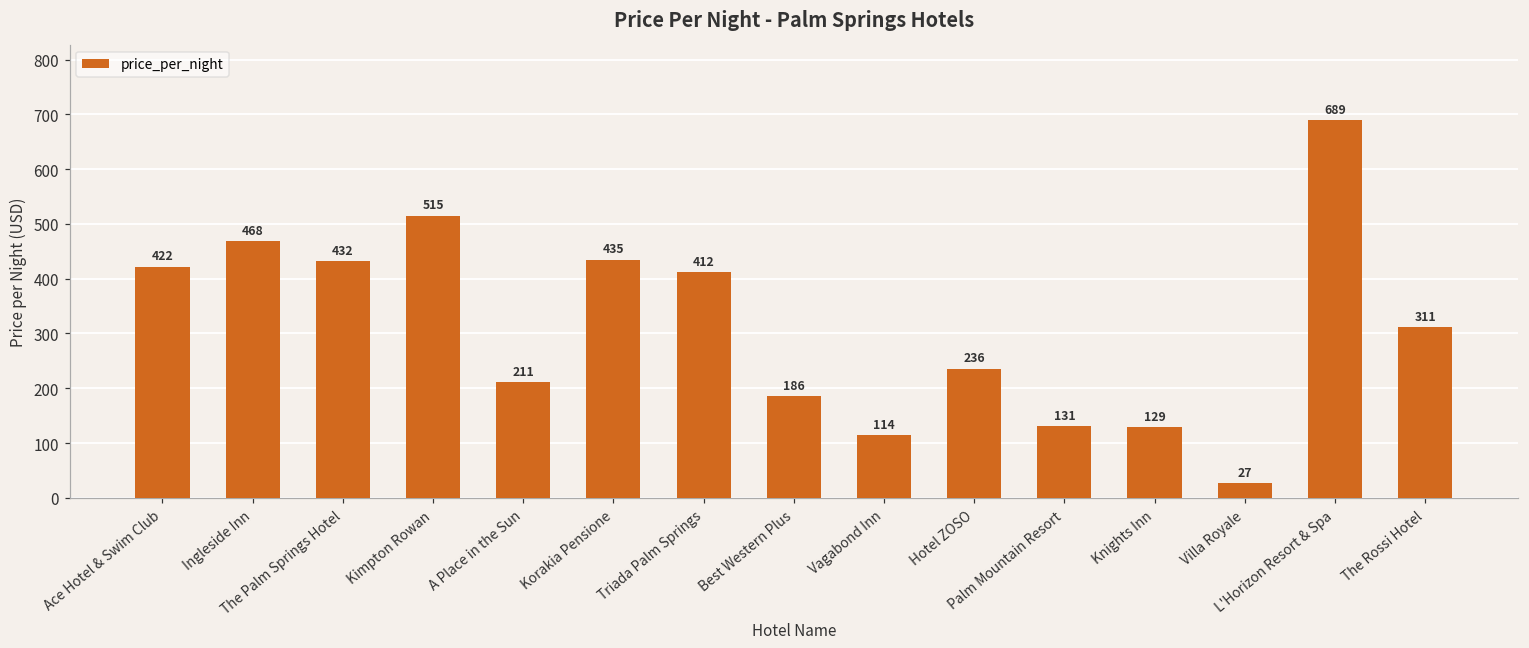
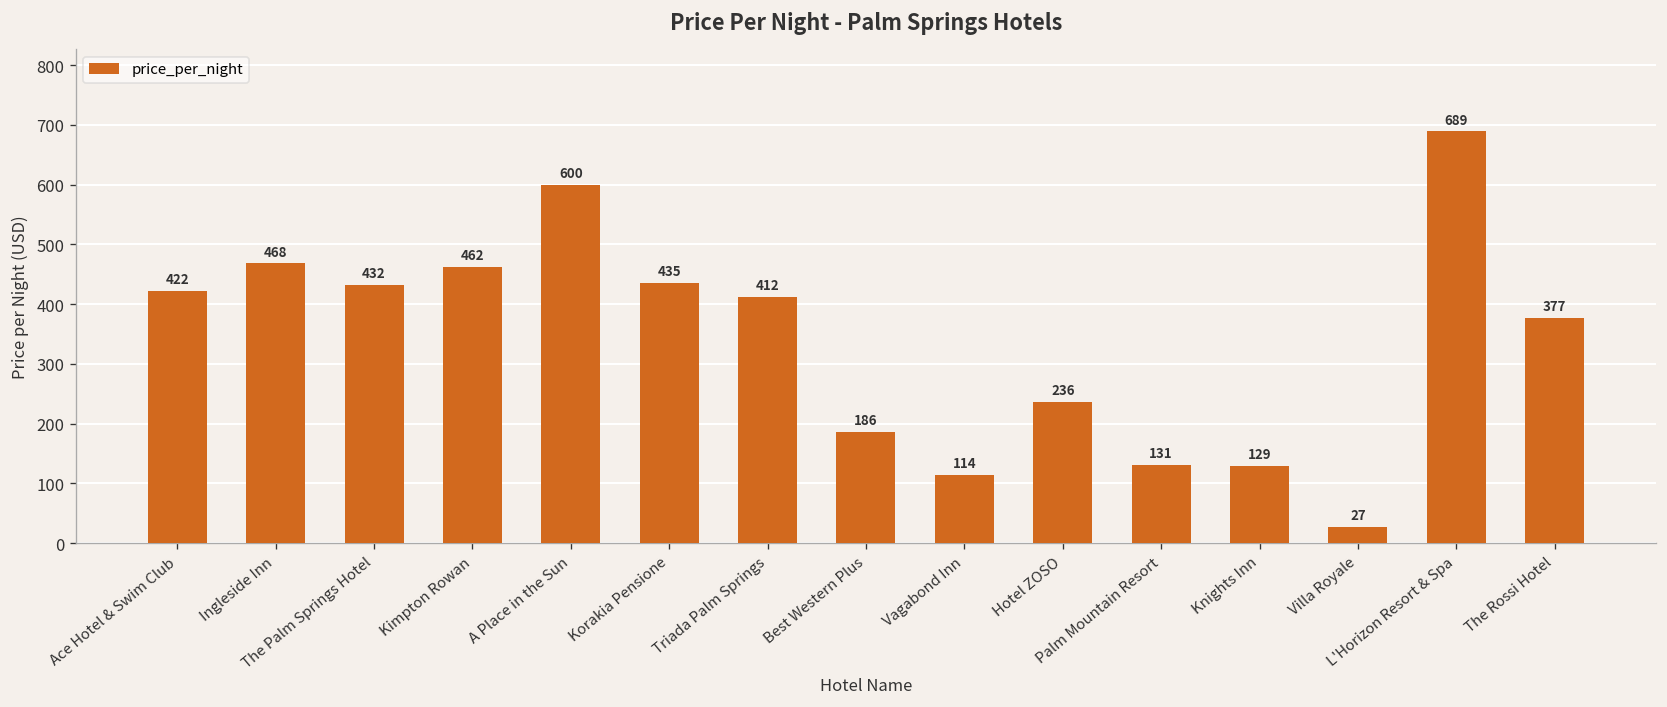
Kimpton Rowan: 515 -> 462
A Place in the Sun: 211 -> 600
The Rossi Hotel: 311 -> 377
